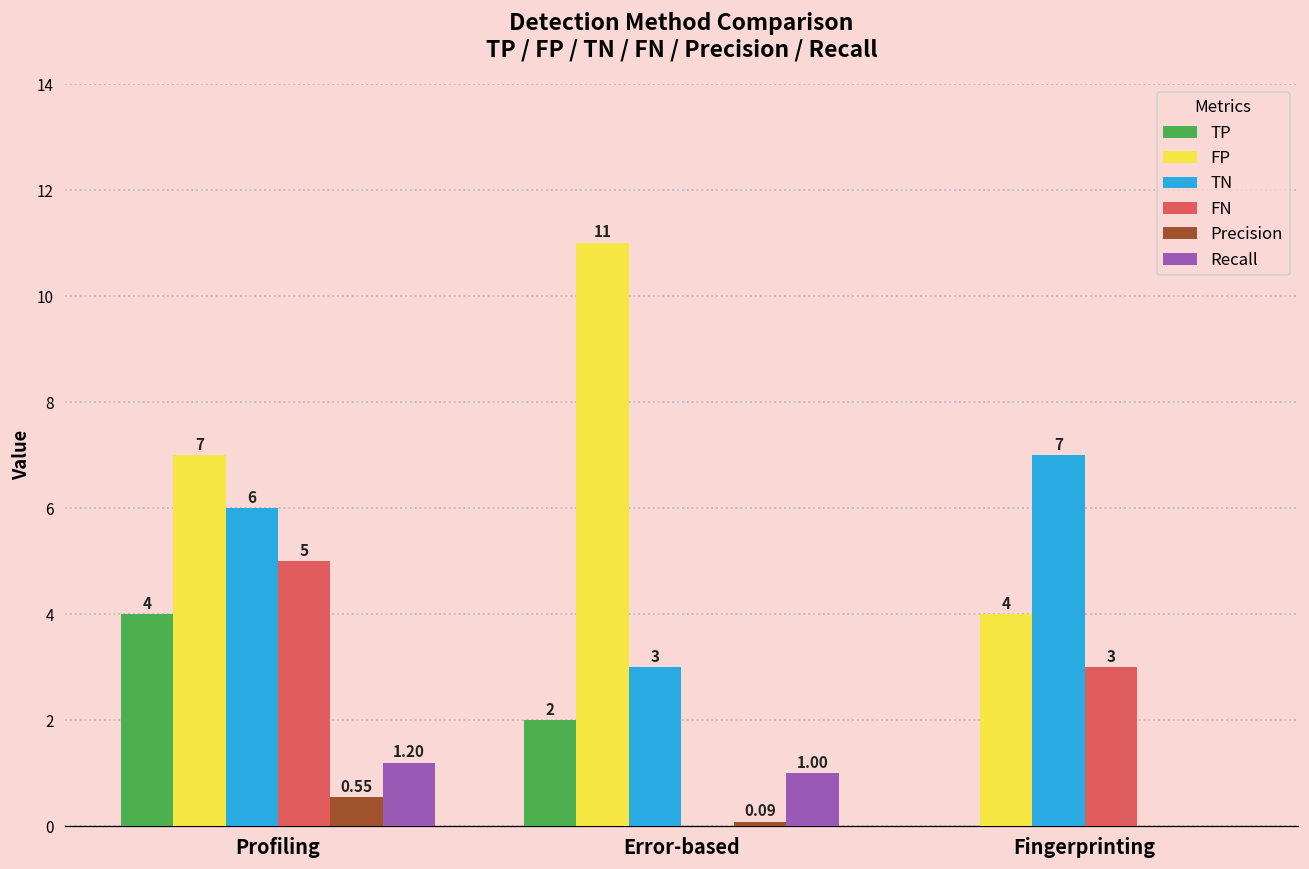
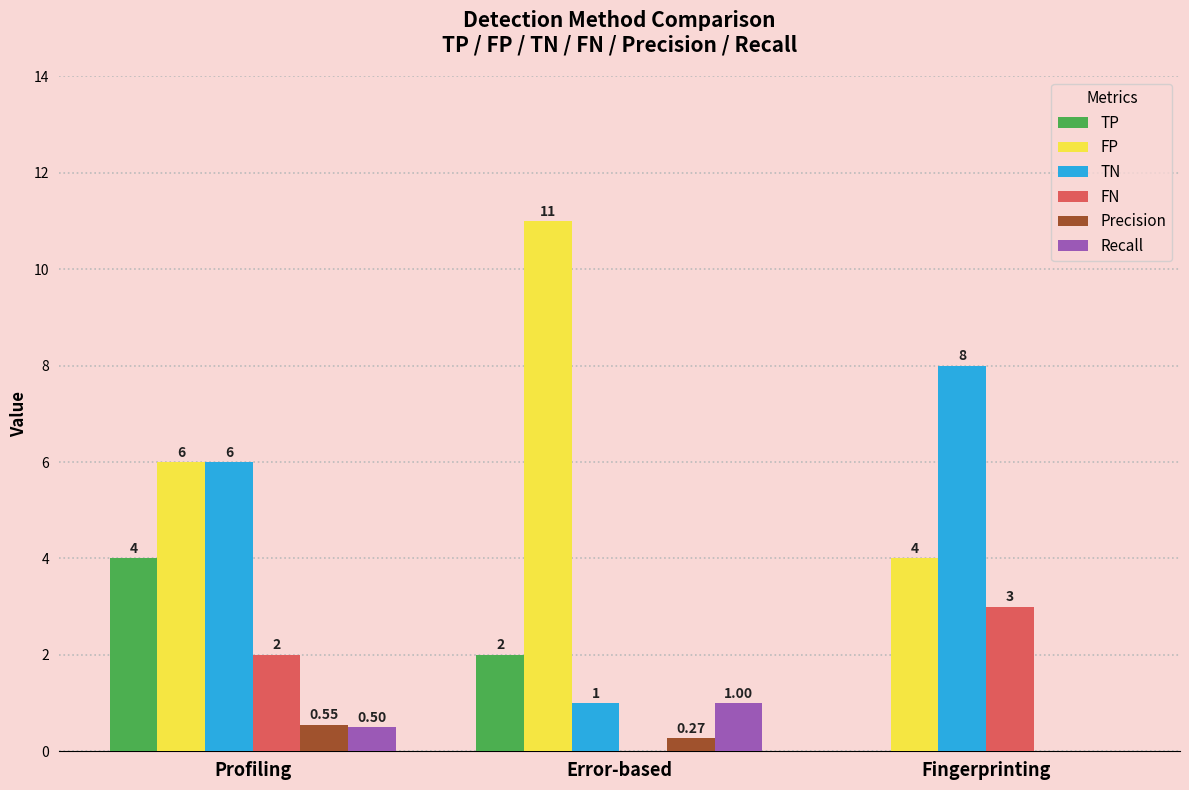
FP, Profiling: 7 -> 6
FN, Profiling: 5 -> 2
Recall, Profiling: 1.20 -> 0.50
TN, Error-based: 3 -> 1
Precision, Error-based: 0.09 -> 0.27
TN, Fingerprinting: 7 -> 8
